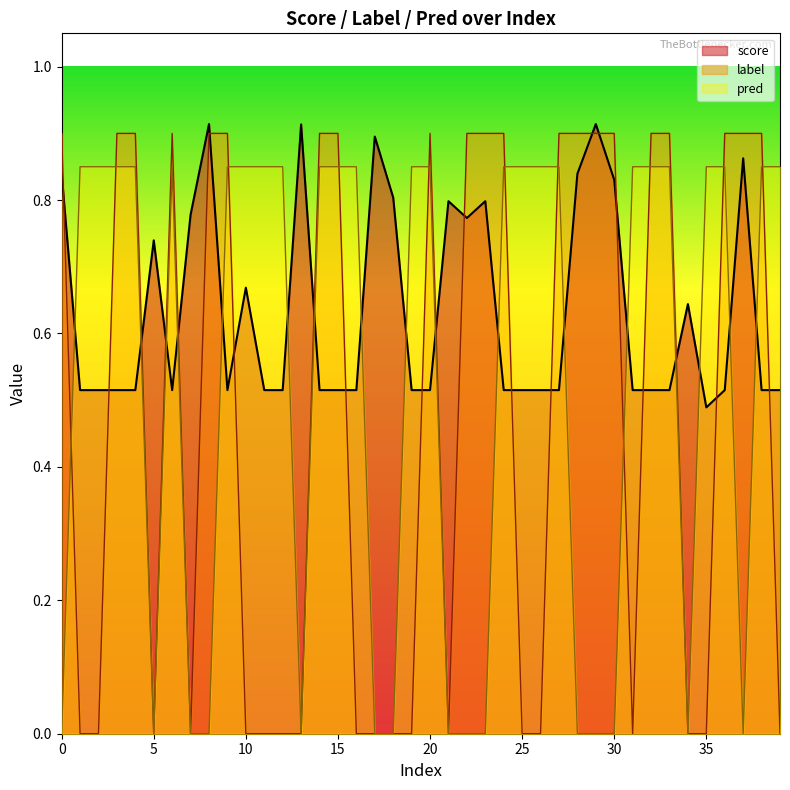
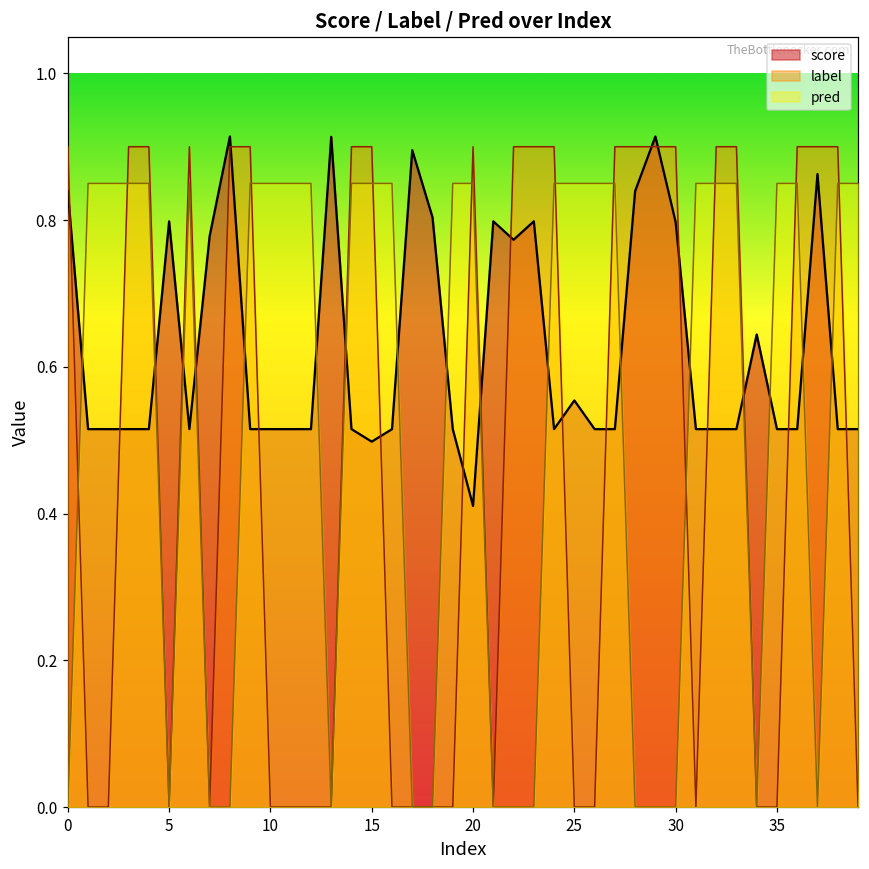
score, 5: 0.74 -> 0.80
score, 10: 0.67 -> 0.52
score, 15: 0.52 -> 0.50
score, 20: 0.52 -> 0.41
score, 25: 0.52 -> 0.55
score, 30: 0.83 -> 0.80
score, 35: 0.49 -> 0.52
